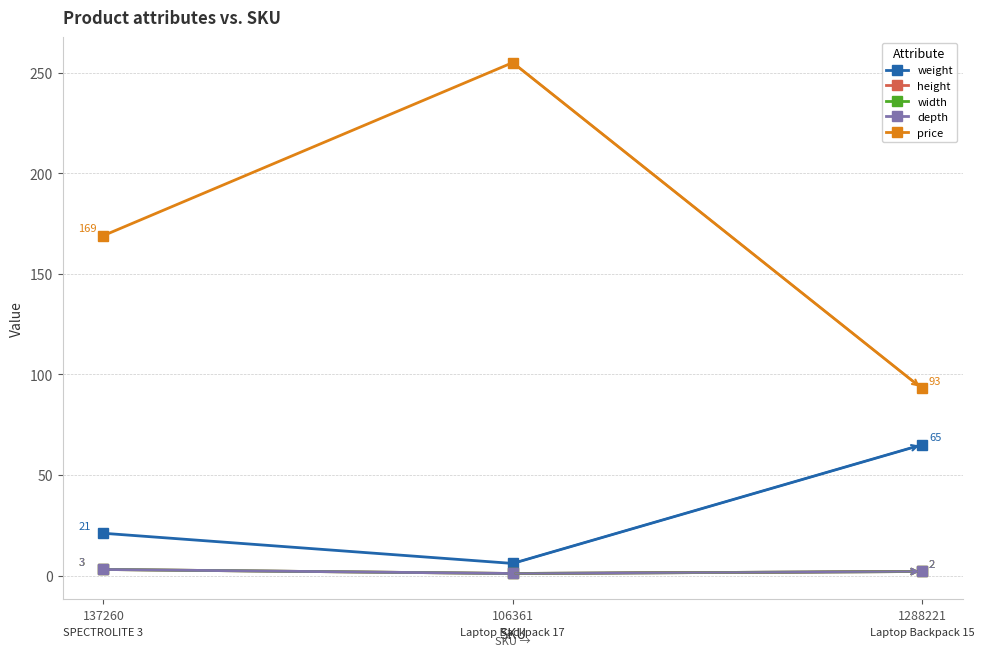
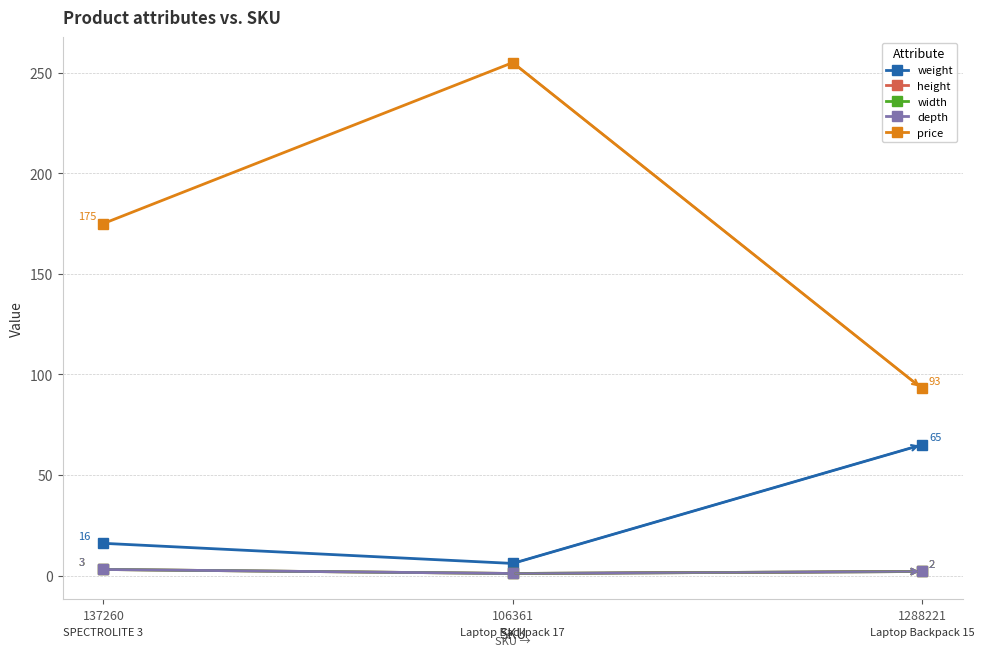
weight, 137260: 21 -> 16
price, 137260: 169 -> 175
